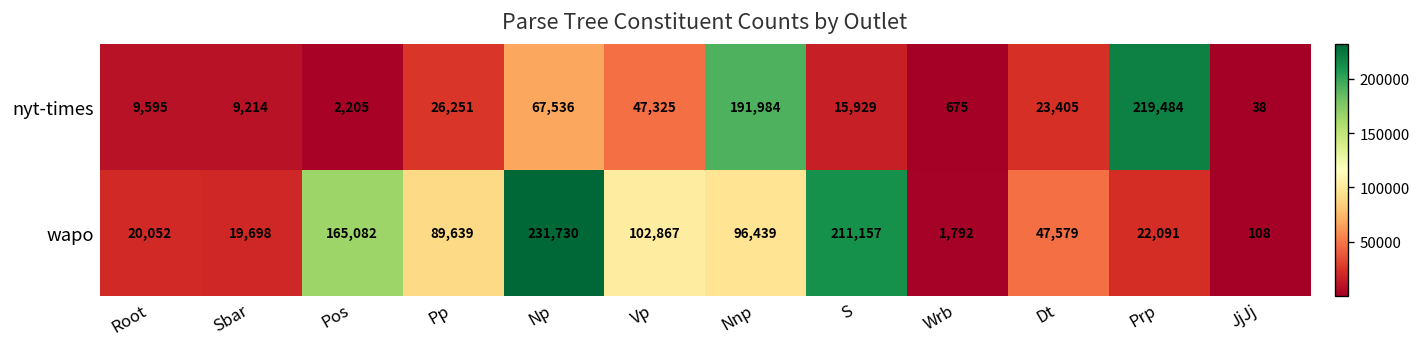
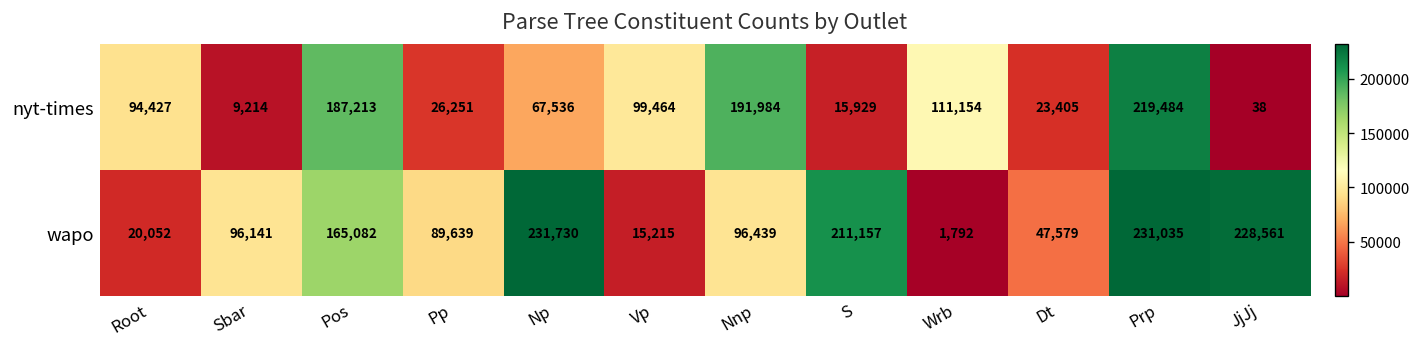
nyt-times, Root: 9,595 -> 94,427
nyt-times, Pos: 2,205 -> 187,213
nyt-times, Vp: 47,325 -> 99,464
nyt-times, Wrb: 675 -> 111,154
wapo, Sbar: 19,698 -> 96,141
wapo, Vp: 102,867 -> 15,215
wapo, Prp: 22,091 -> 231,035
wapo, JjJj: 108 -> 228,561
